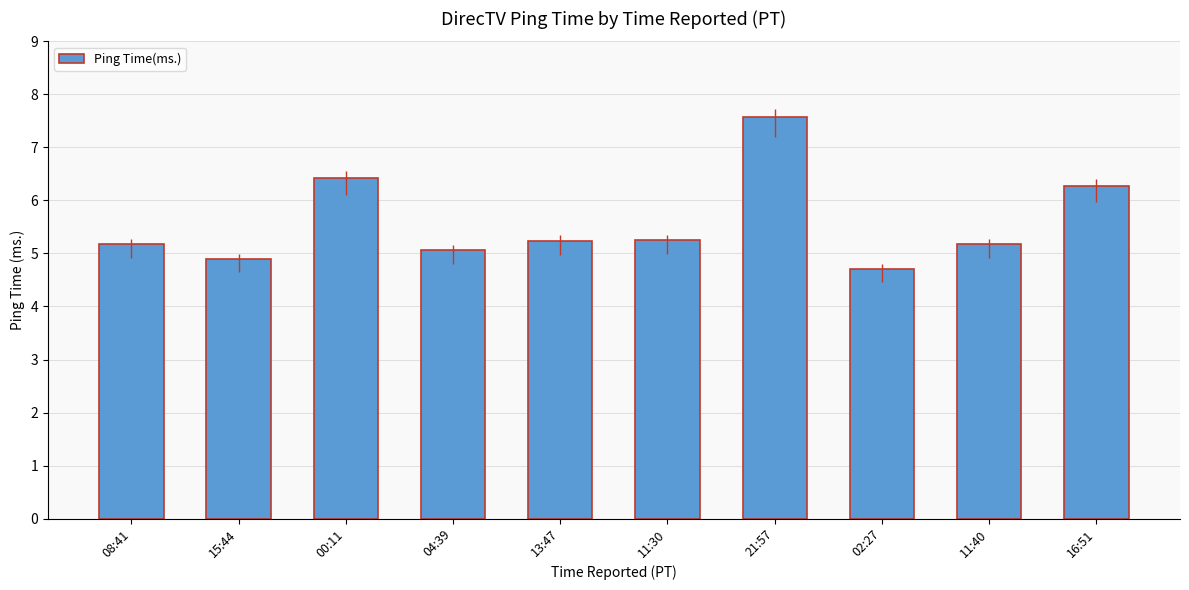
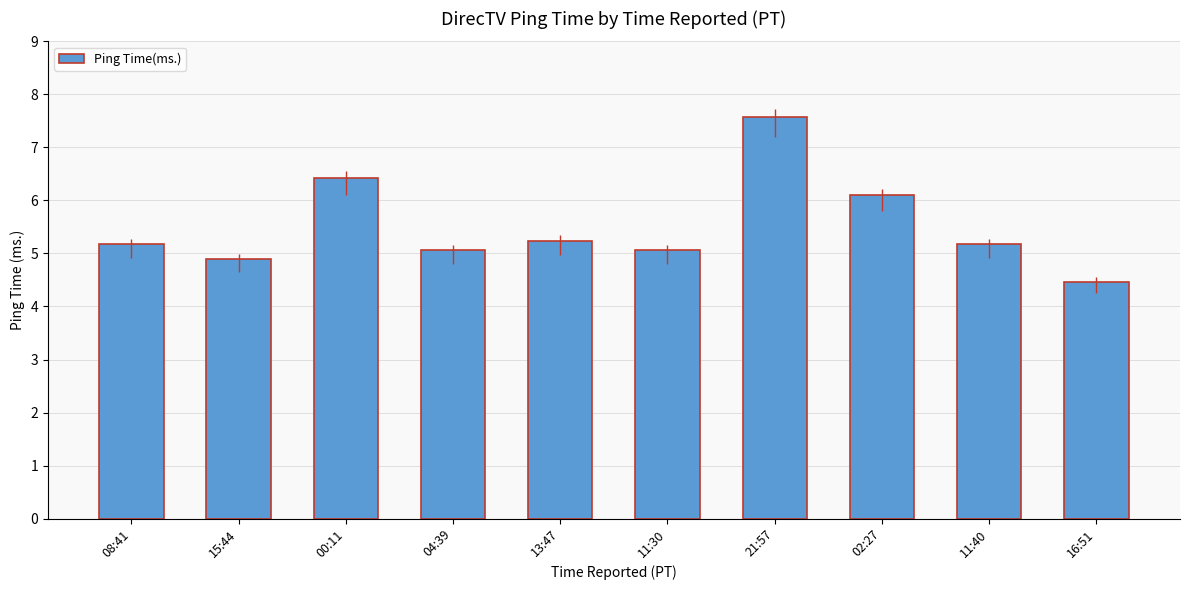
11:30: 5.3 -> 5.1
02:27: 4.7 -> 6.1
16:51: 6.3 -> 4.5
